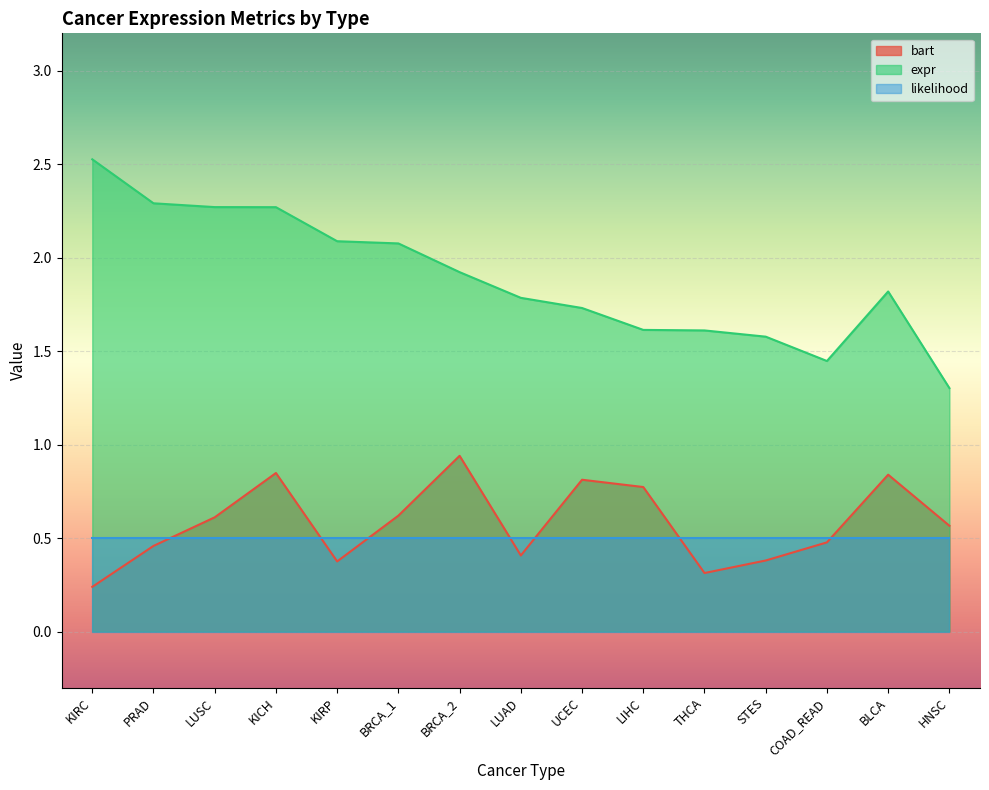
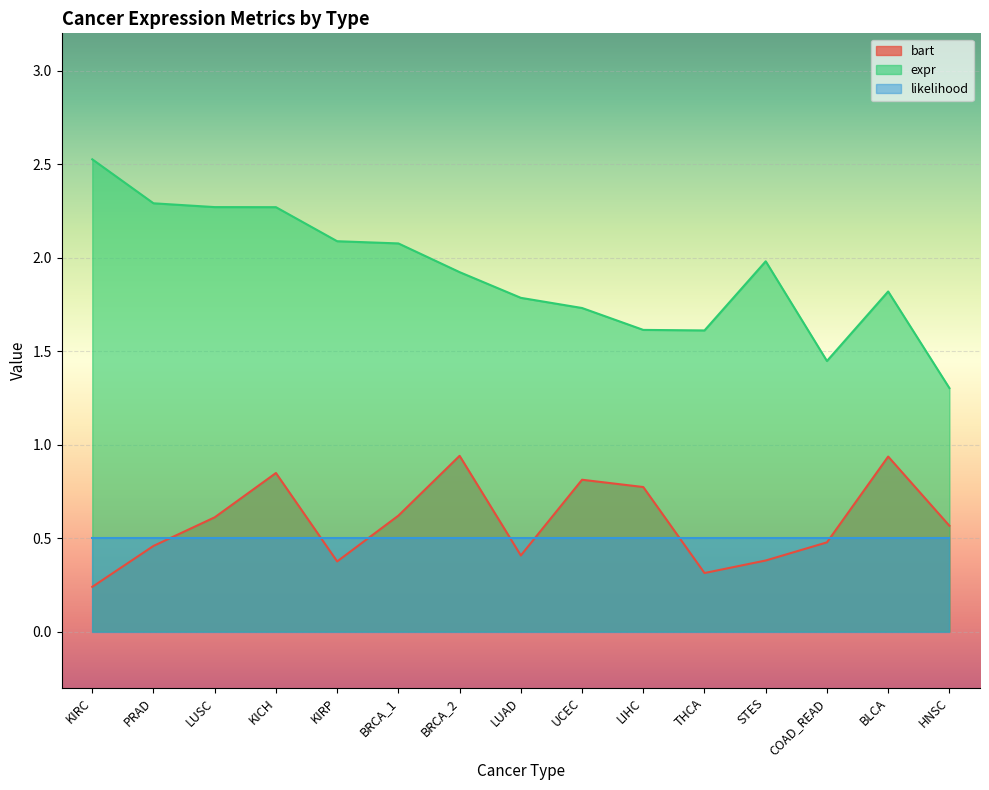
expr, STES: 1.58 -> 1.98
bart, BLCA: 0.84 -> 0.94
